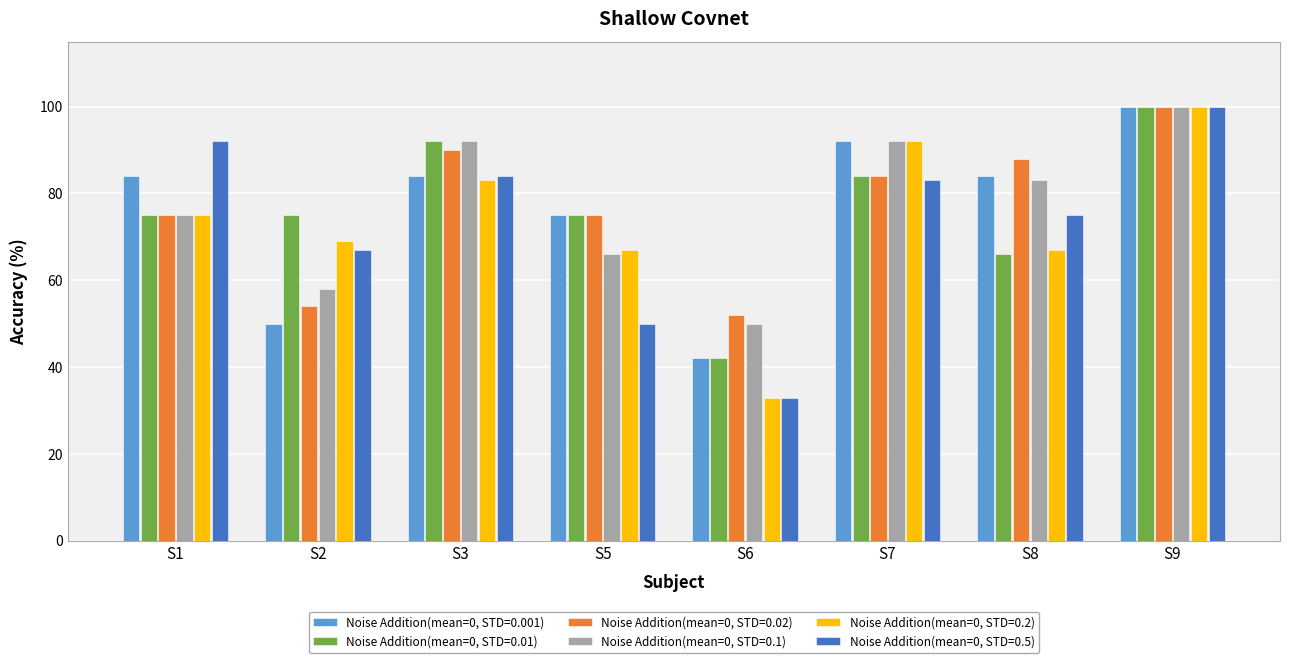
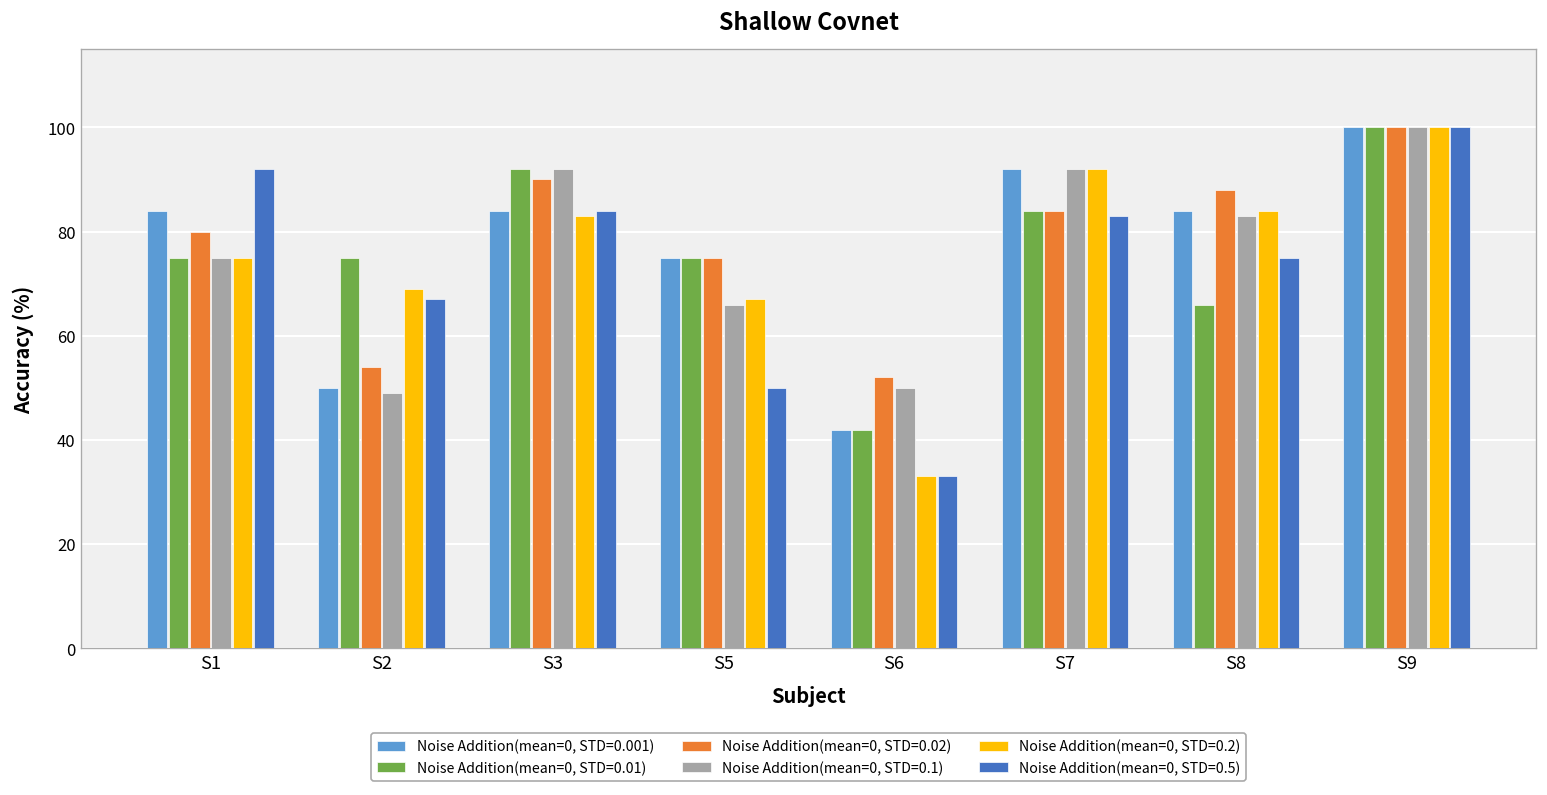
Noise Addition(mean=0, STD=0.02), S1: 75 -> 80
Noise Addition(mean=0, STD=0.1), S2: 58 -> 49
Noise Addition(mean=0, STD=0.2), S8: 67 -> 84
